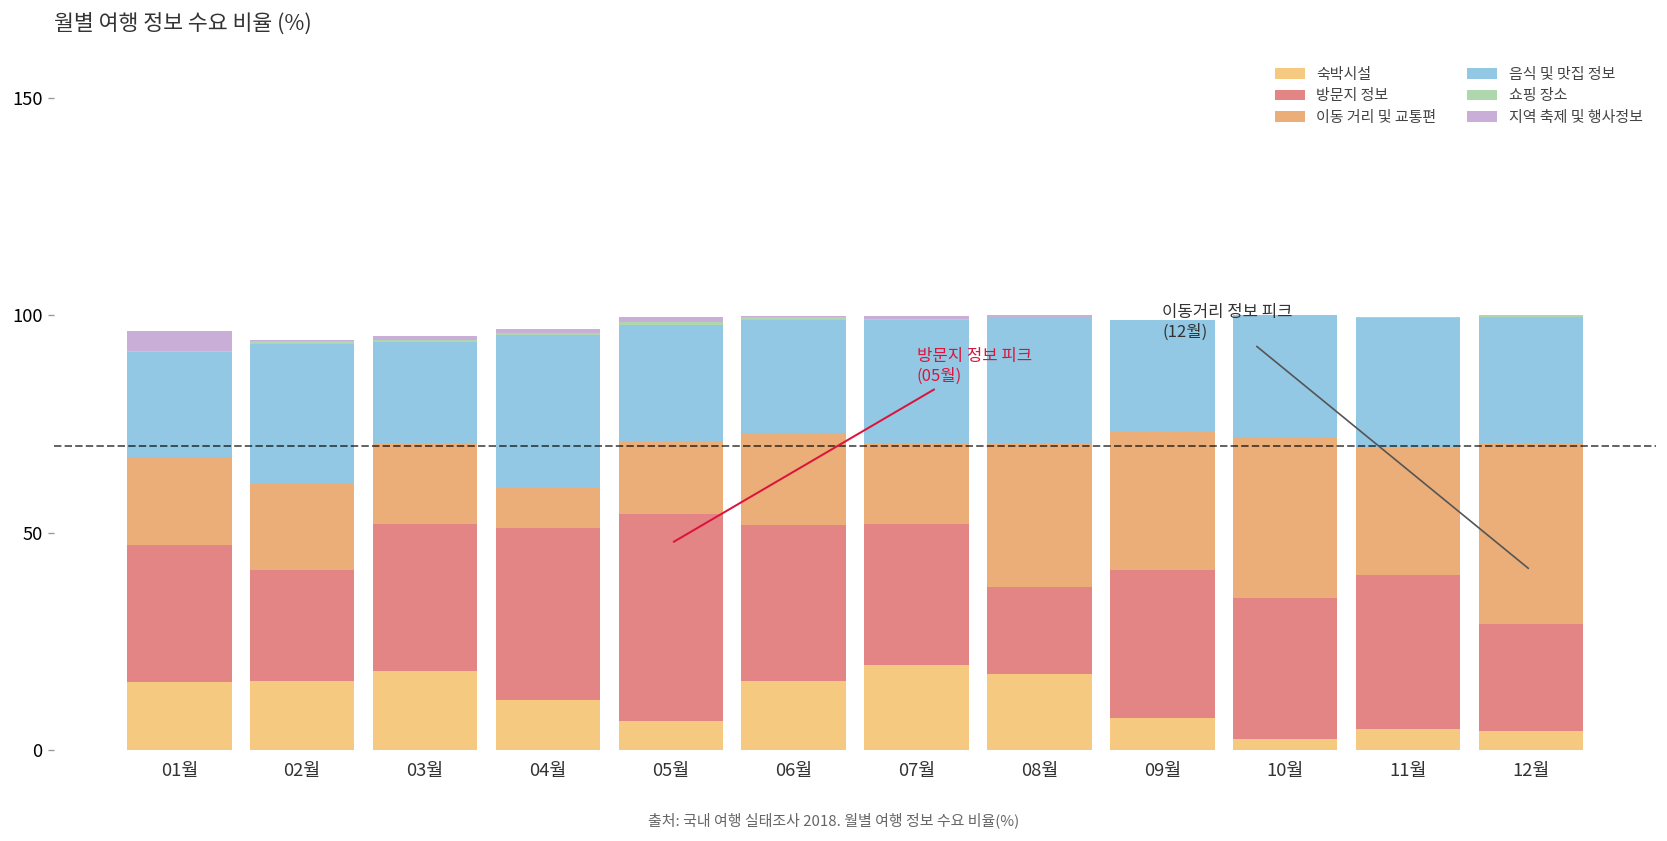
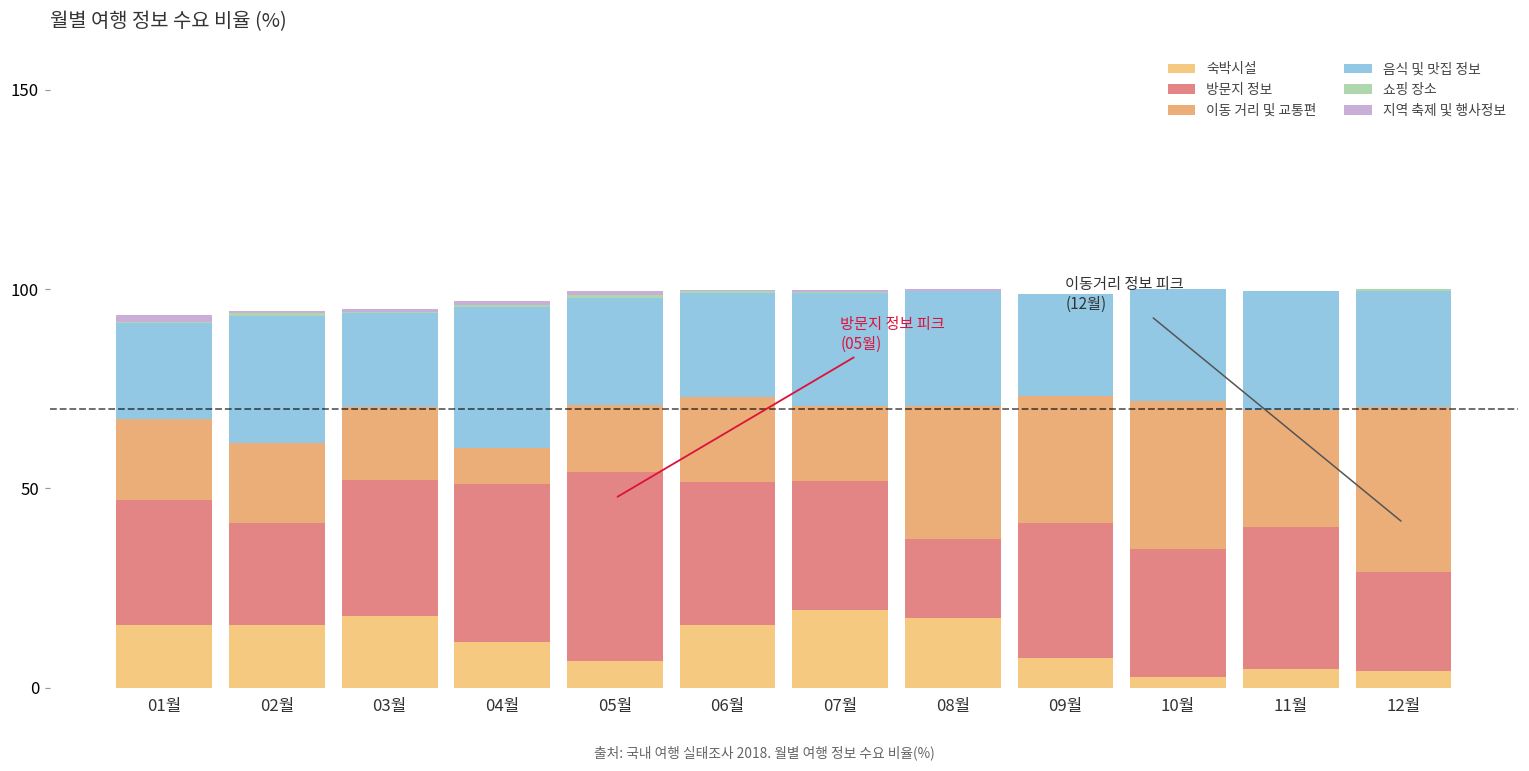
지역 축제 및 행사정보, 01월: 5 -> 2
